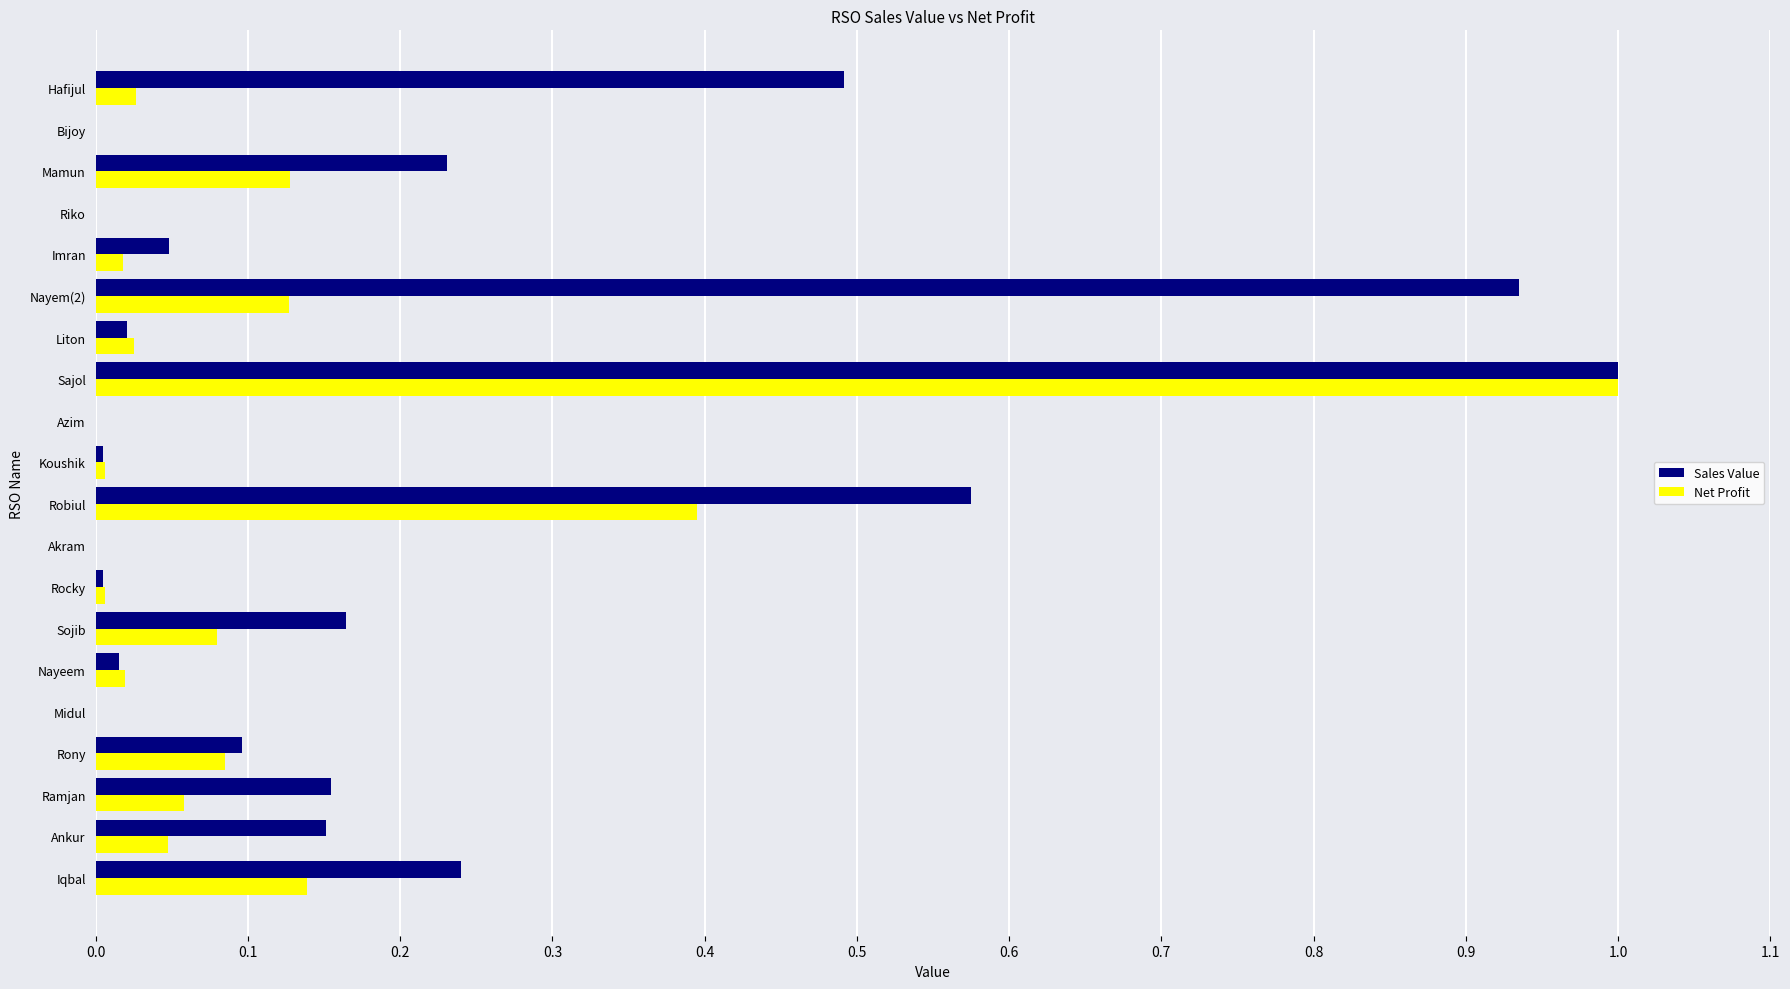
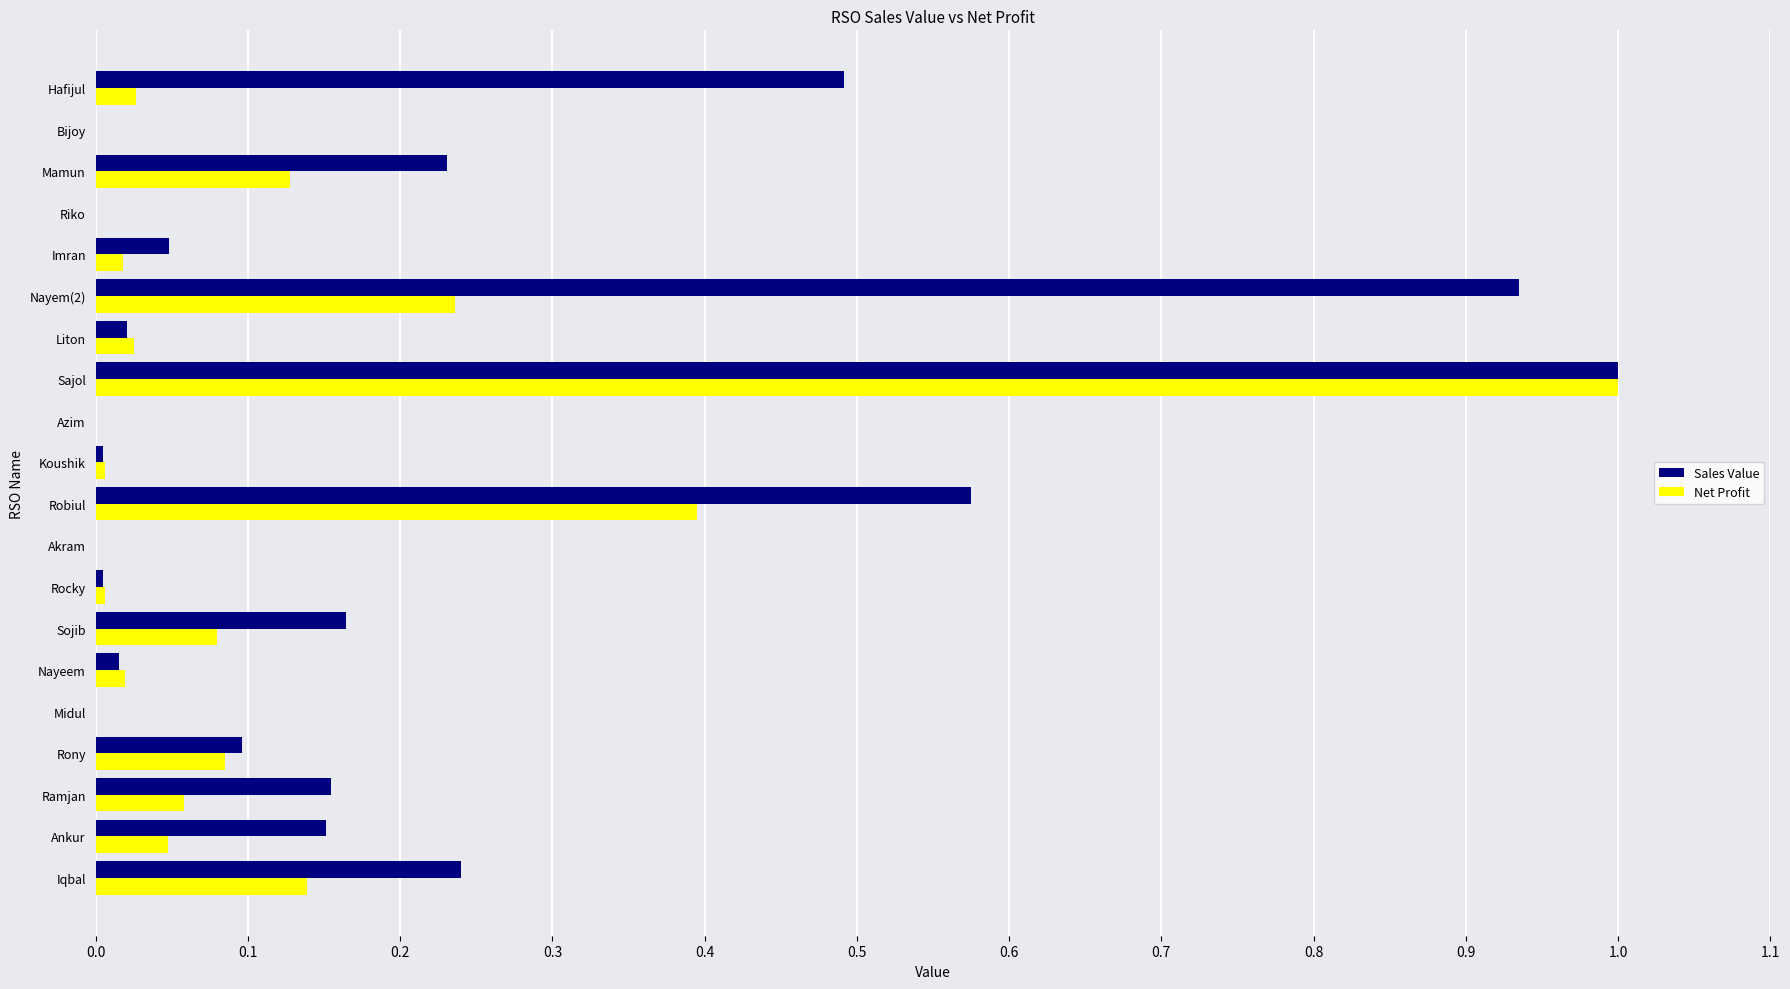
Net Profit, Nayem(2): 0.127 -> 0.236
